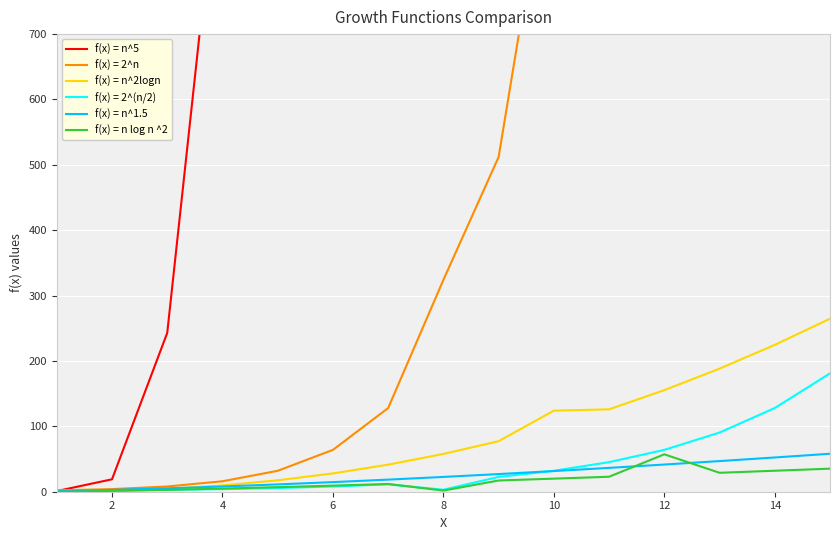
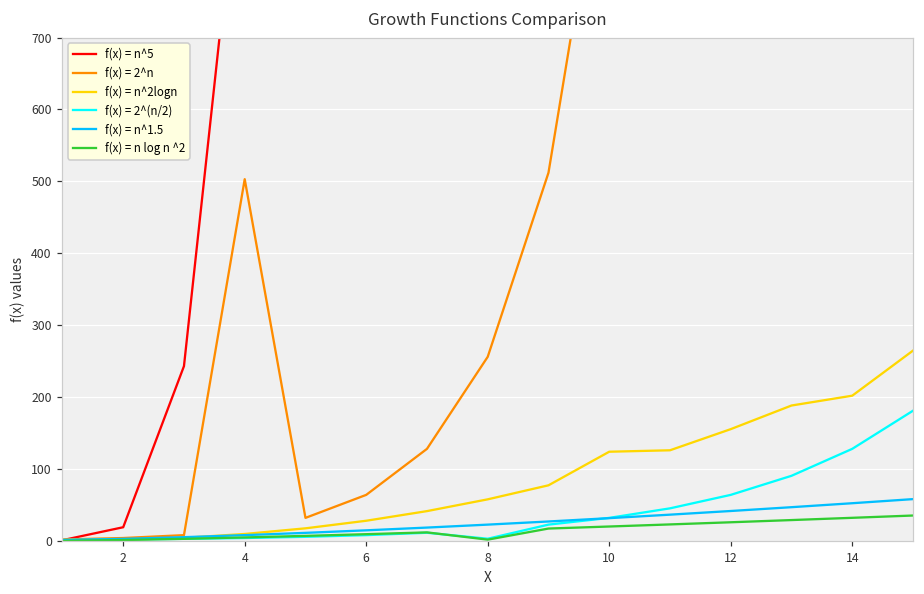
f(x) = 2^n, 4: 20 -> 500
f(x) = 2^n, 8: 320 -> 260
f(x) = n log n ^2, 12: 60 -> 30
f(x) = n^2logn, 14: 220 -> 200
